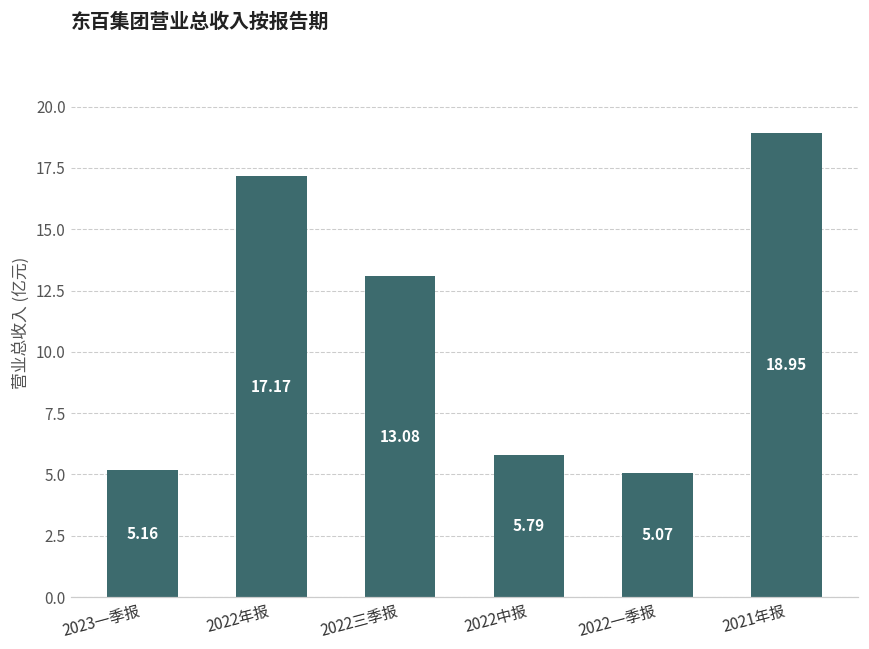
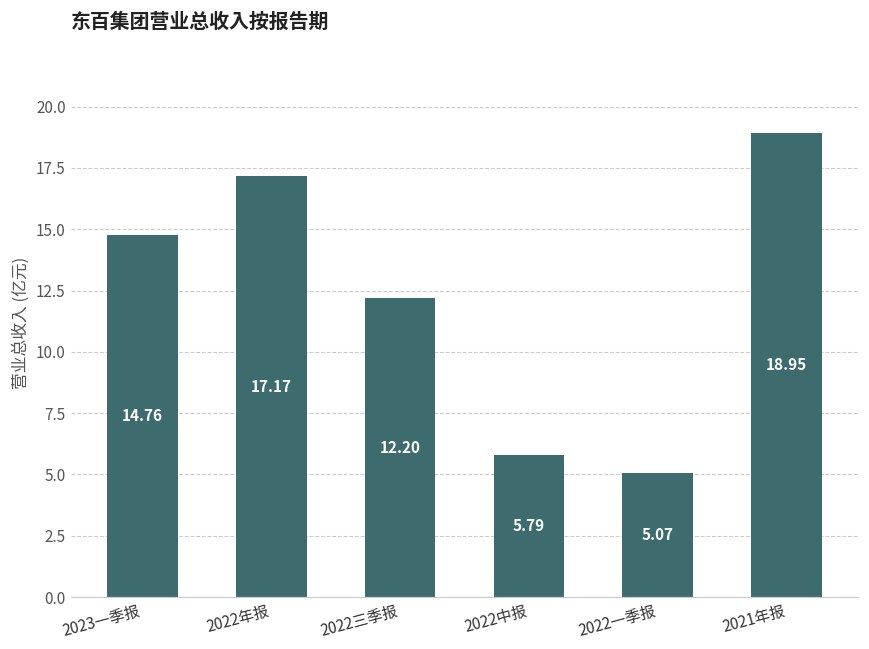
2023一季报: 5.16 -> 14.76
2022三季报: 13.08 -> 12.20
